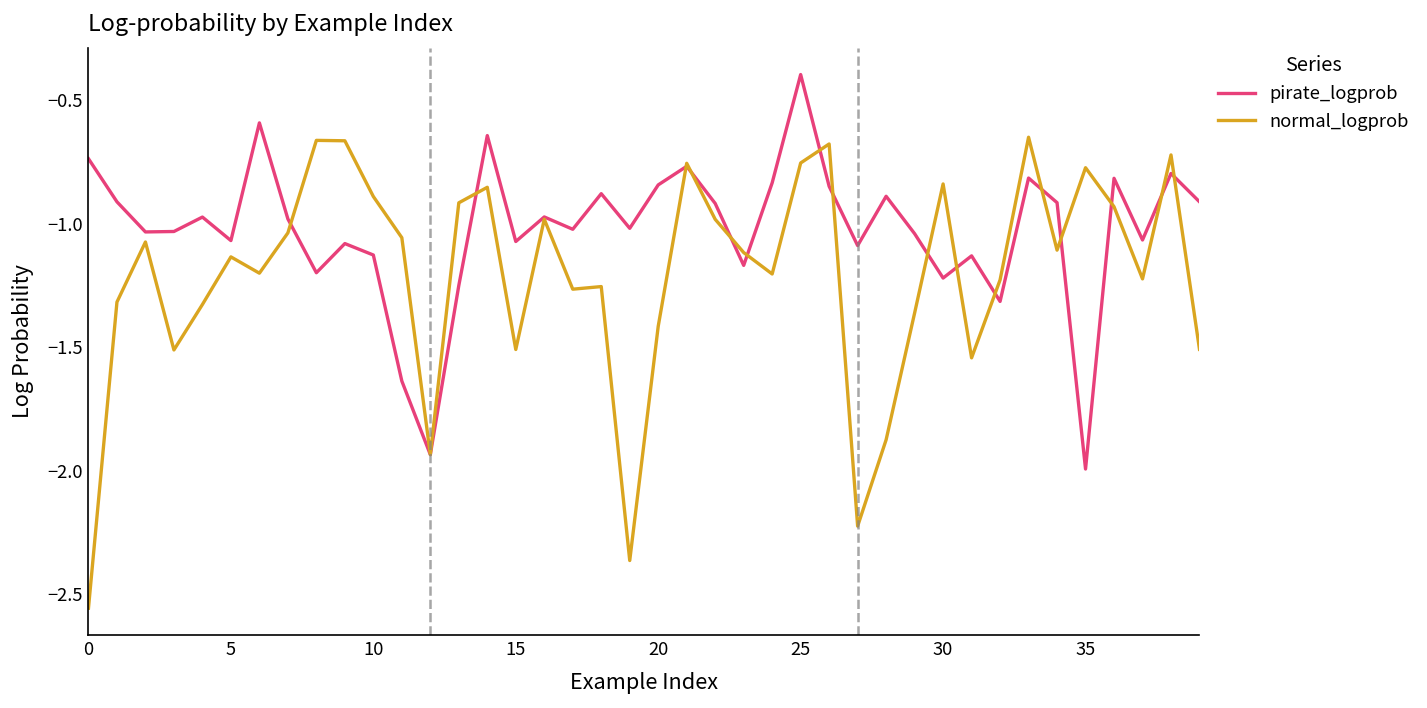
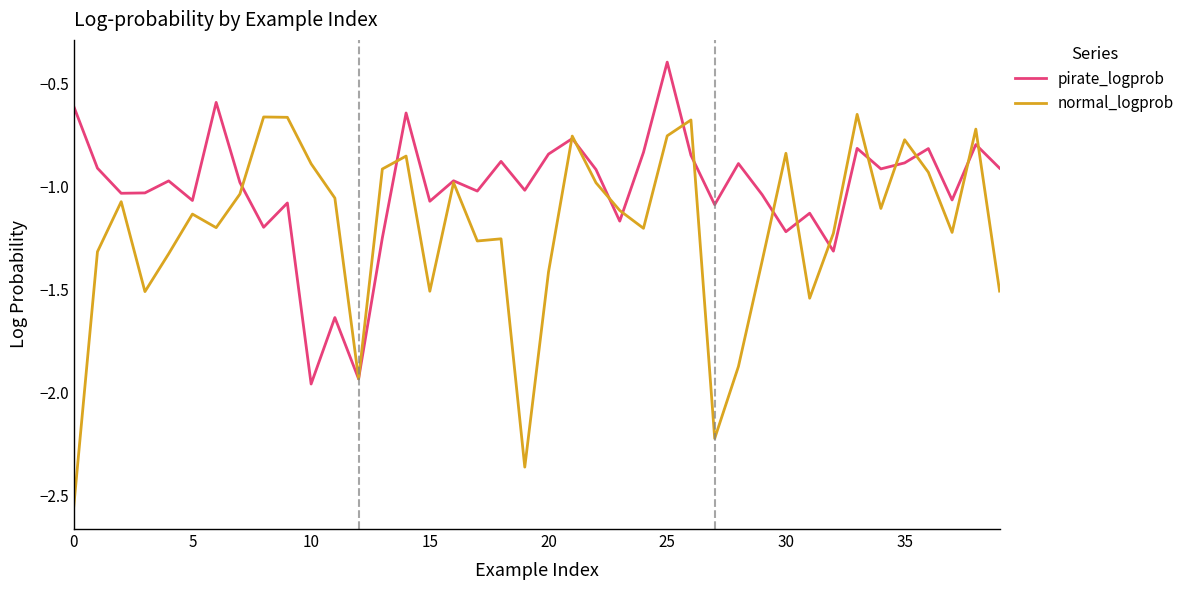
pirate_logprob, 0: -0.74 -> -0.61
pirate_logprob, 10: -1.13 -> -1.96
pirate_logprob, 35: -1.99 -> -0.89
